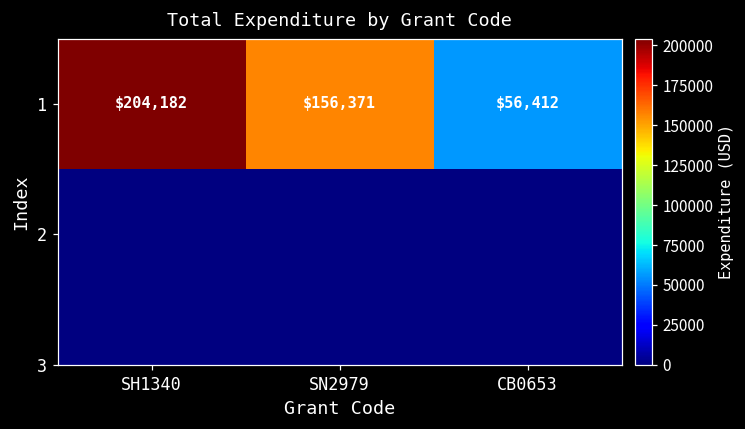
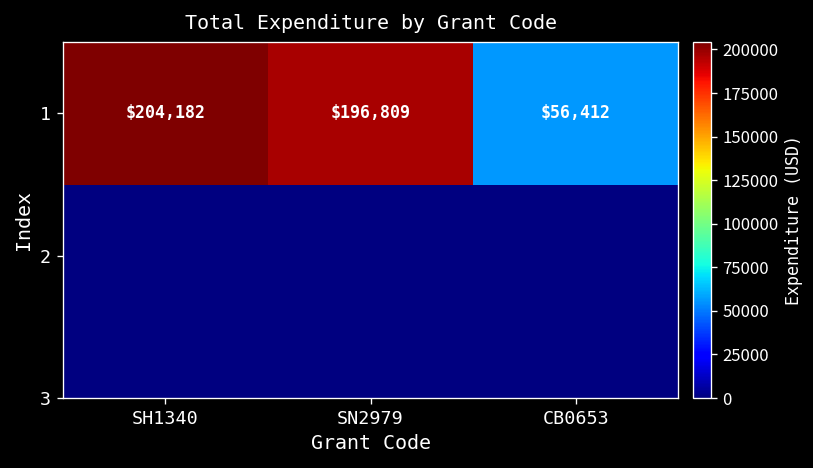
1, SN2979: $156,371 -> $196,809
